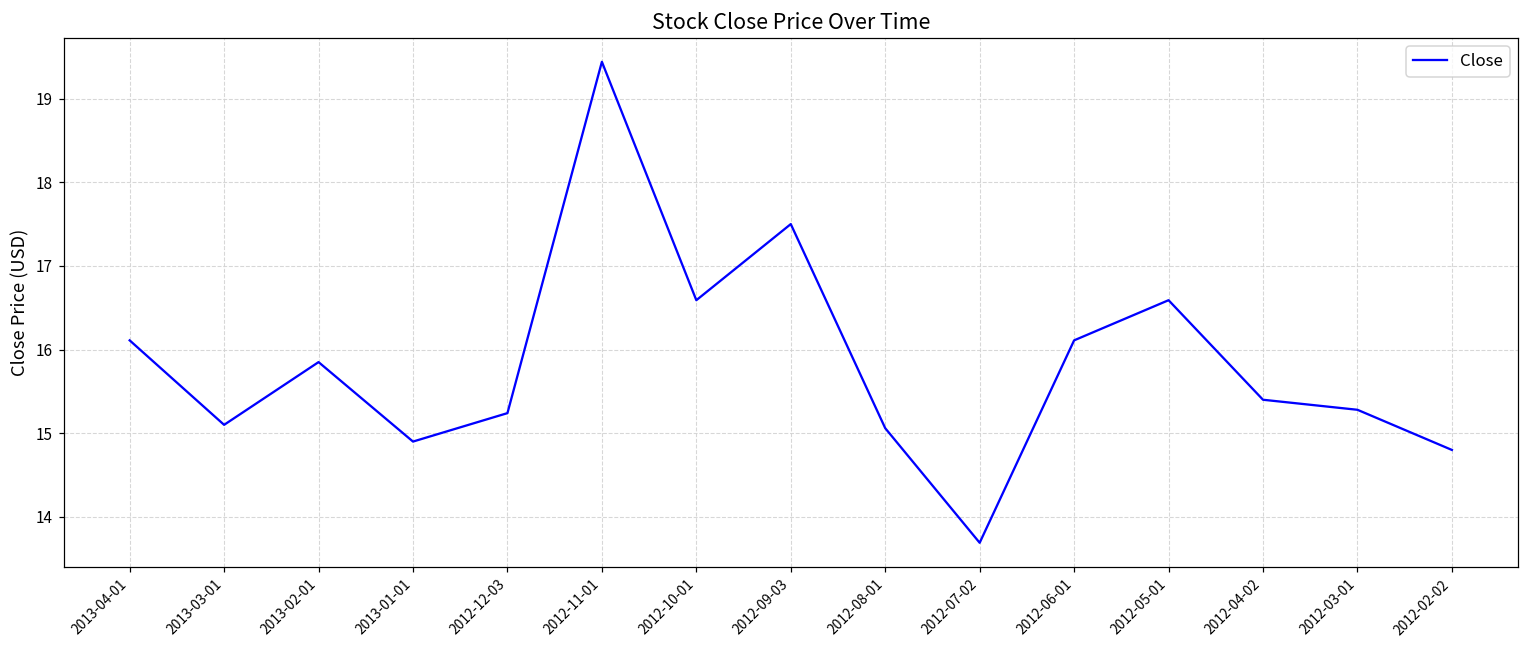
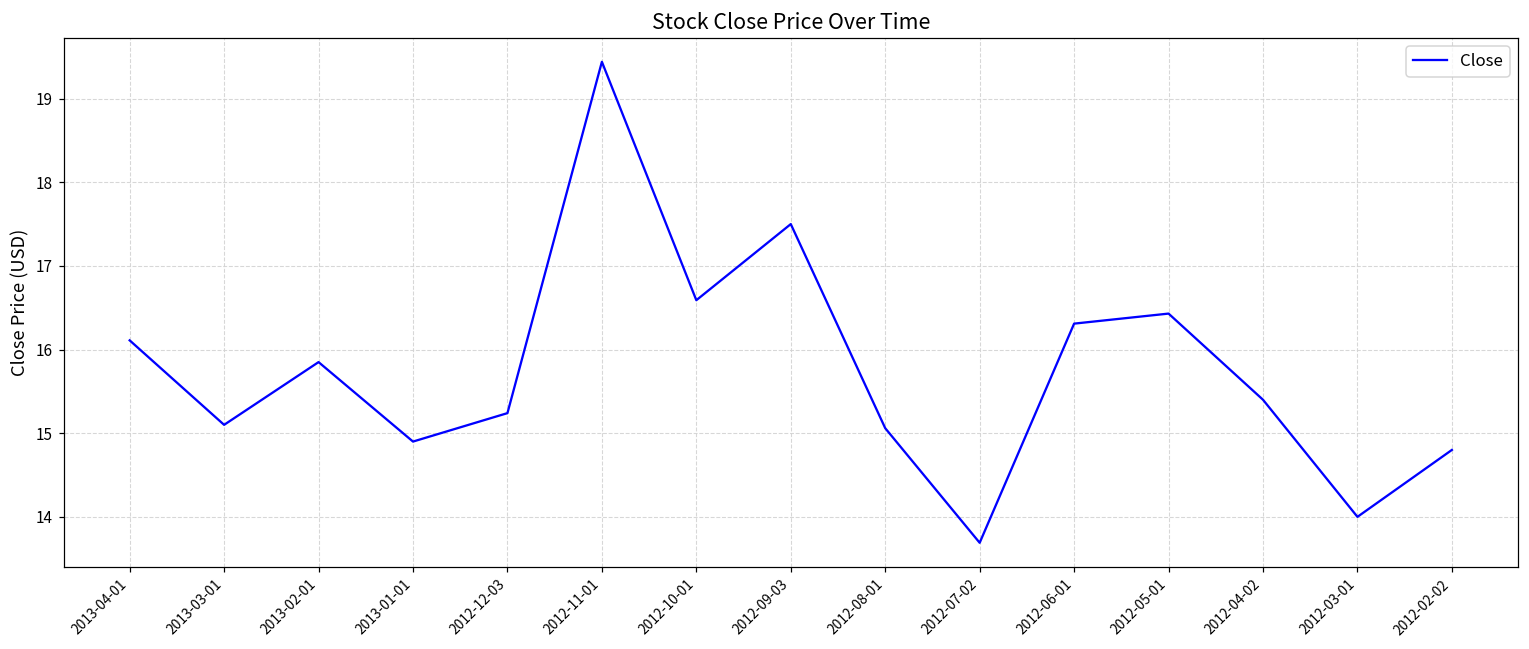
2012-06-01: 16.1 -> 16.3
2012-05-01: 16.6 -> 16.4
2012-03-01: 15.3 -> 14.0
